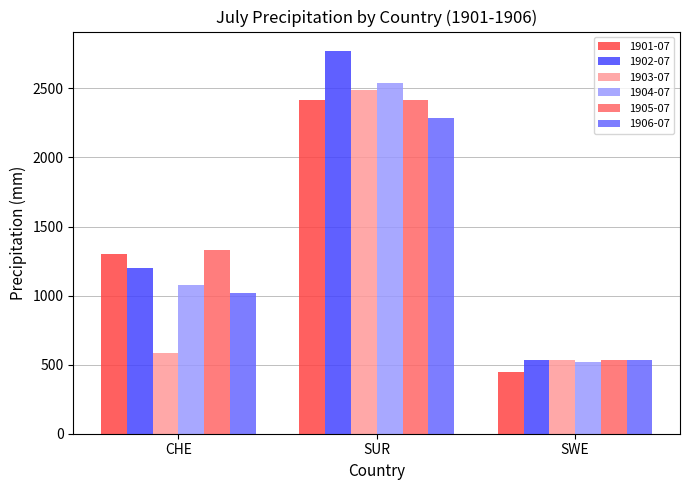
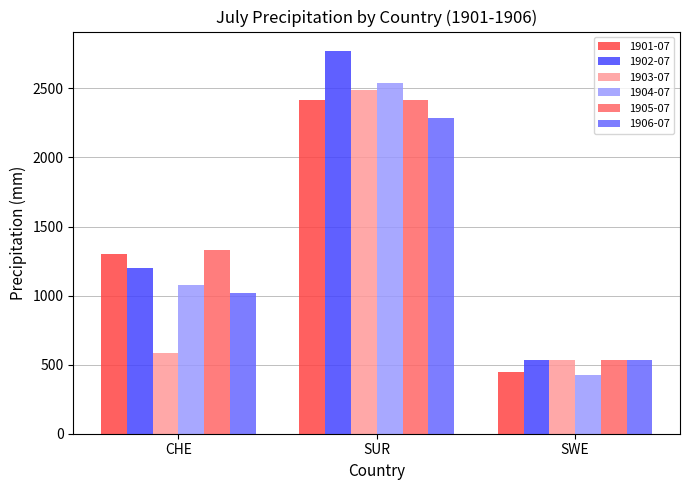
1904-07, SWE: 520 -> 420
